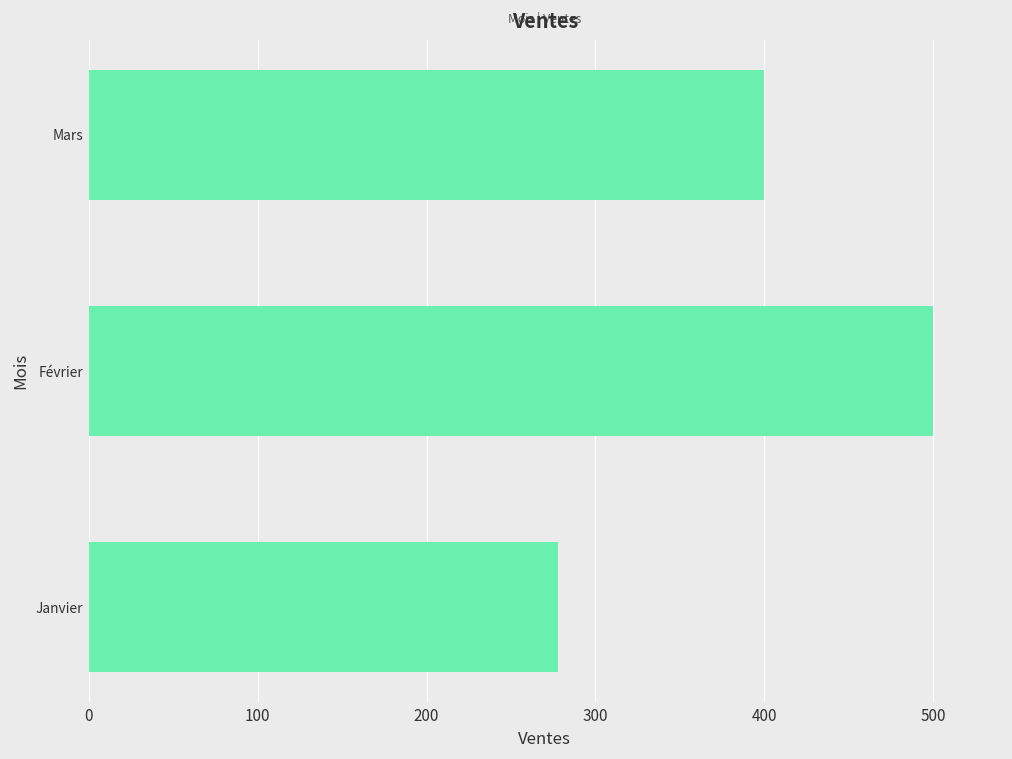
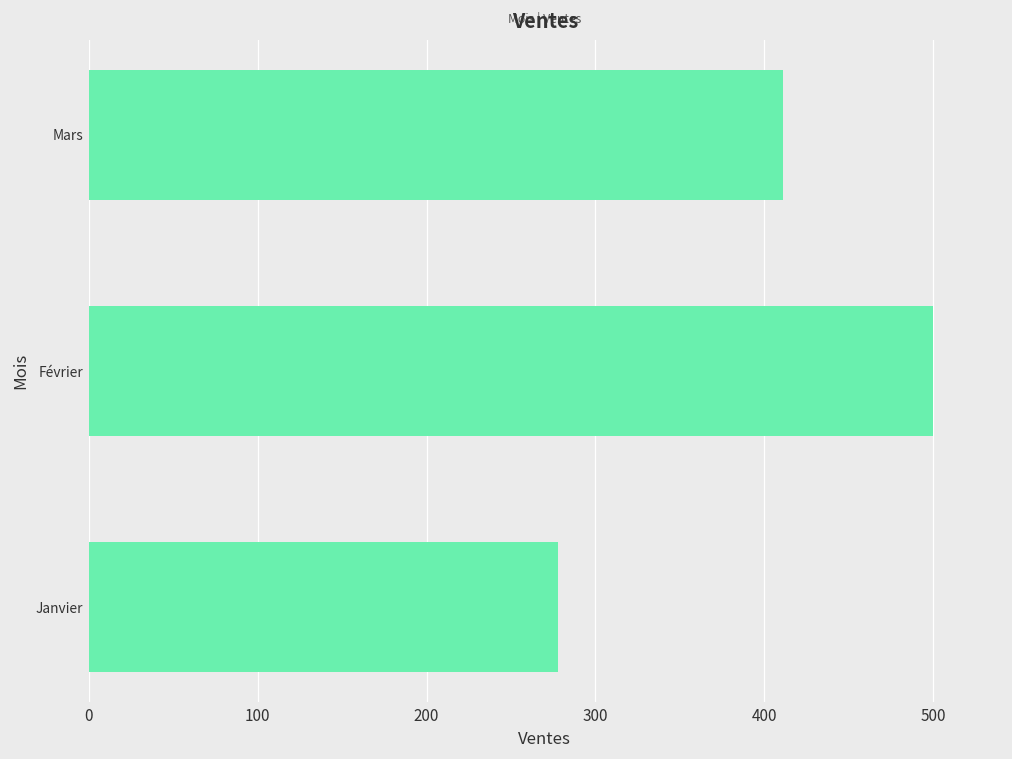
Mars: 400 -> 411
